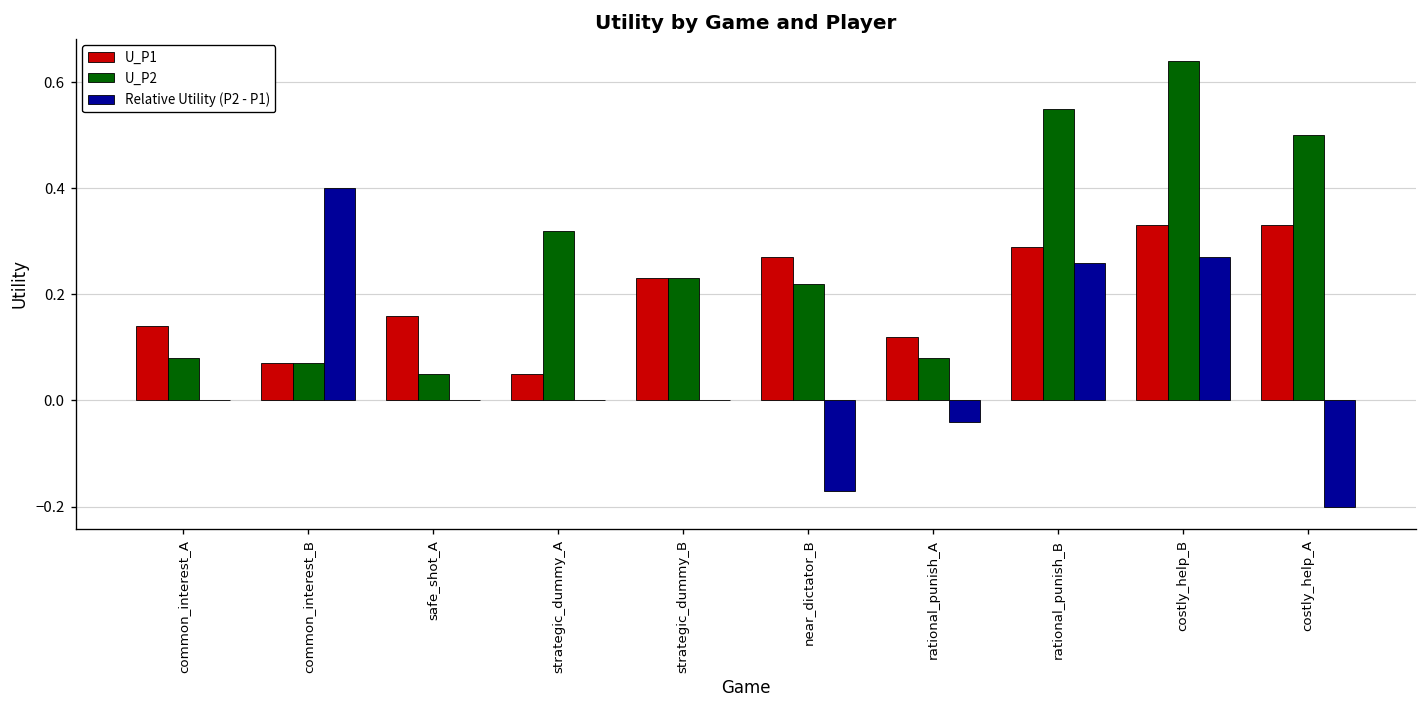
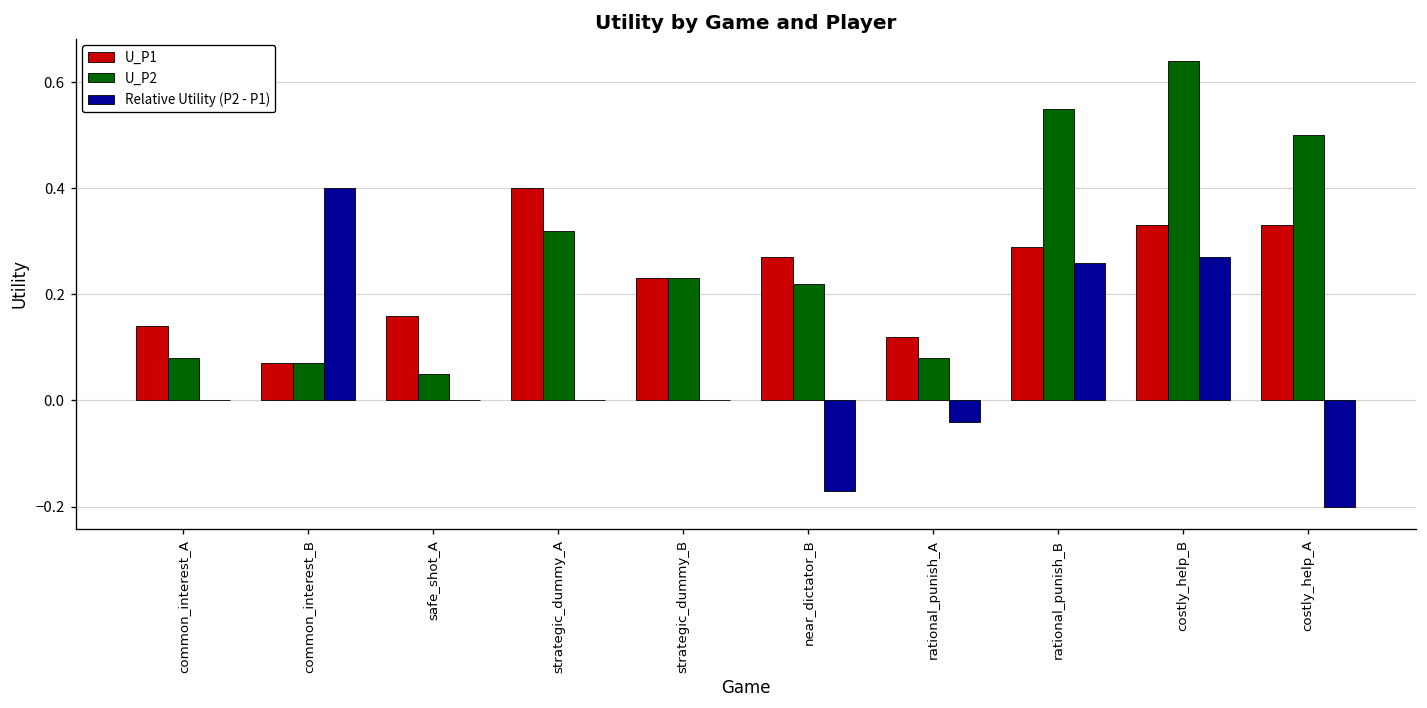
U_P1, strategic_dummy_A: 0.05 -> 0.40
